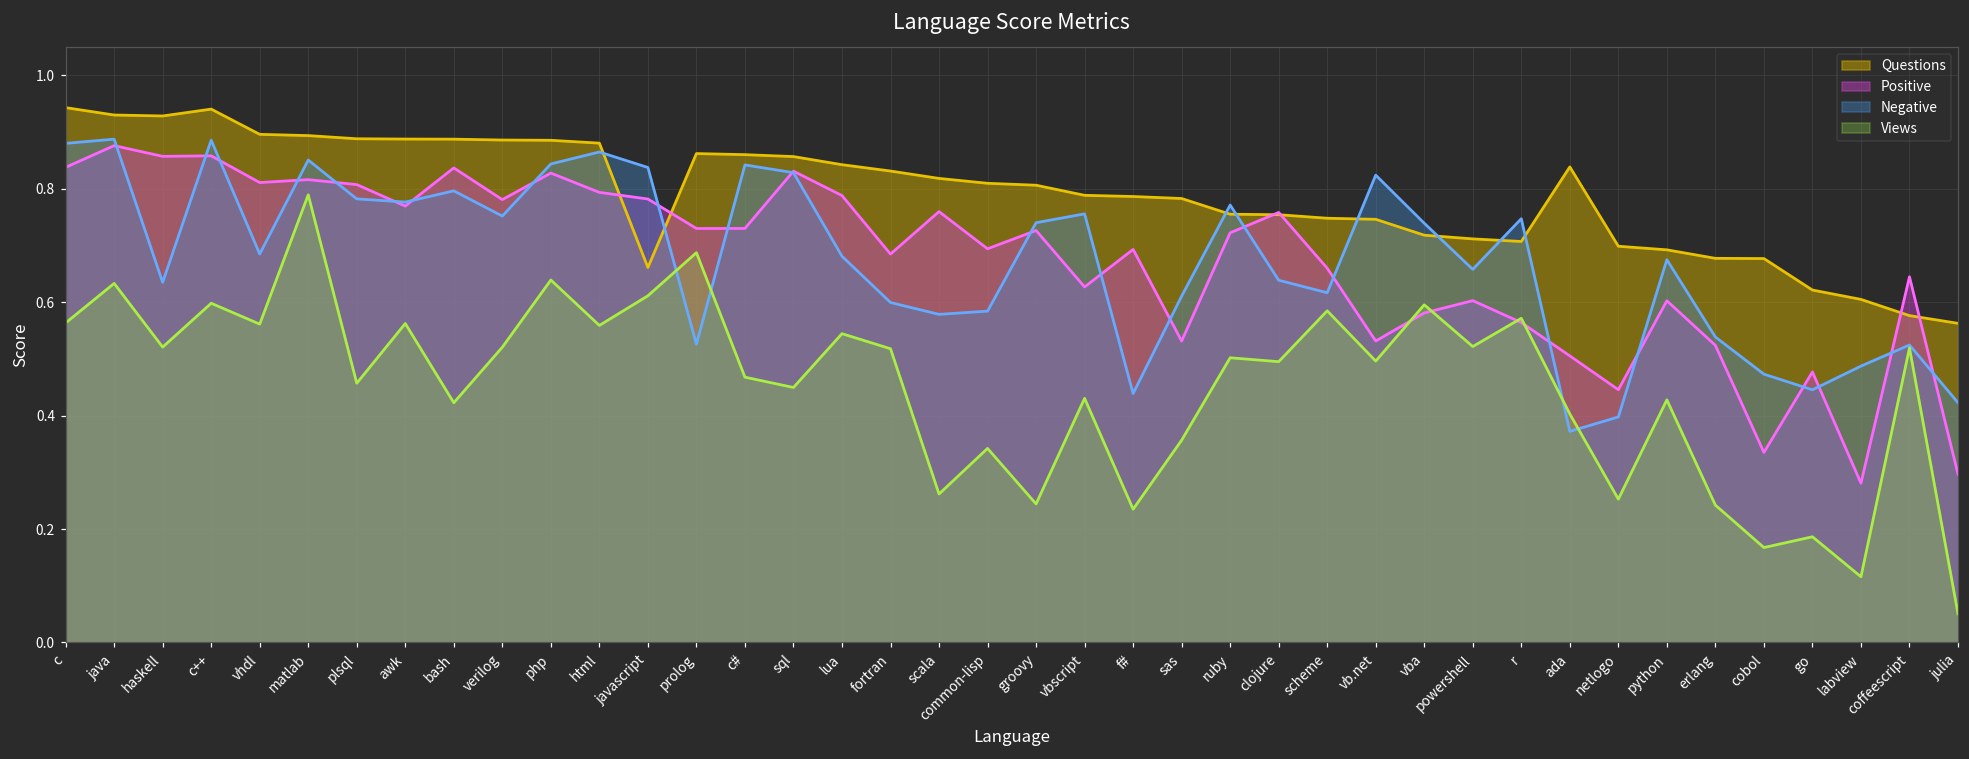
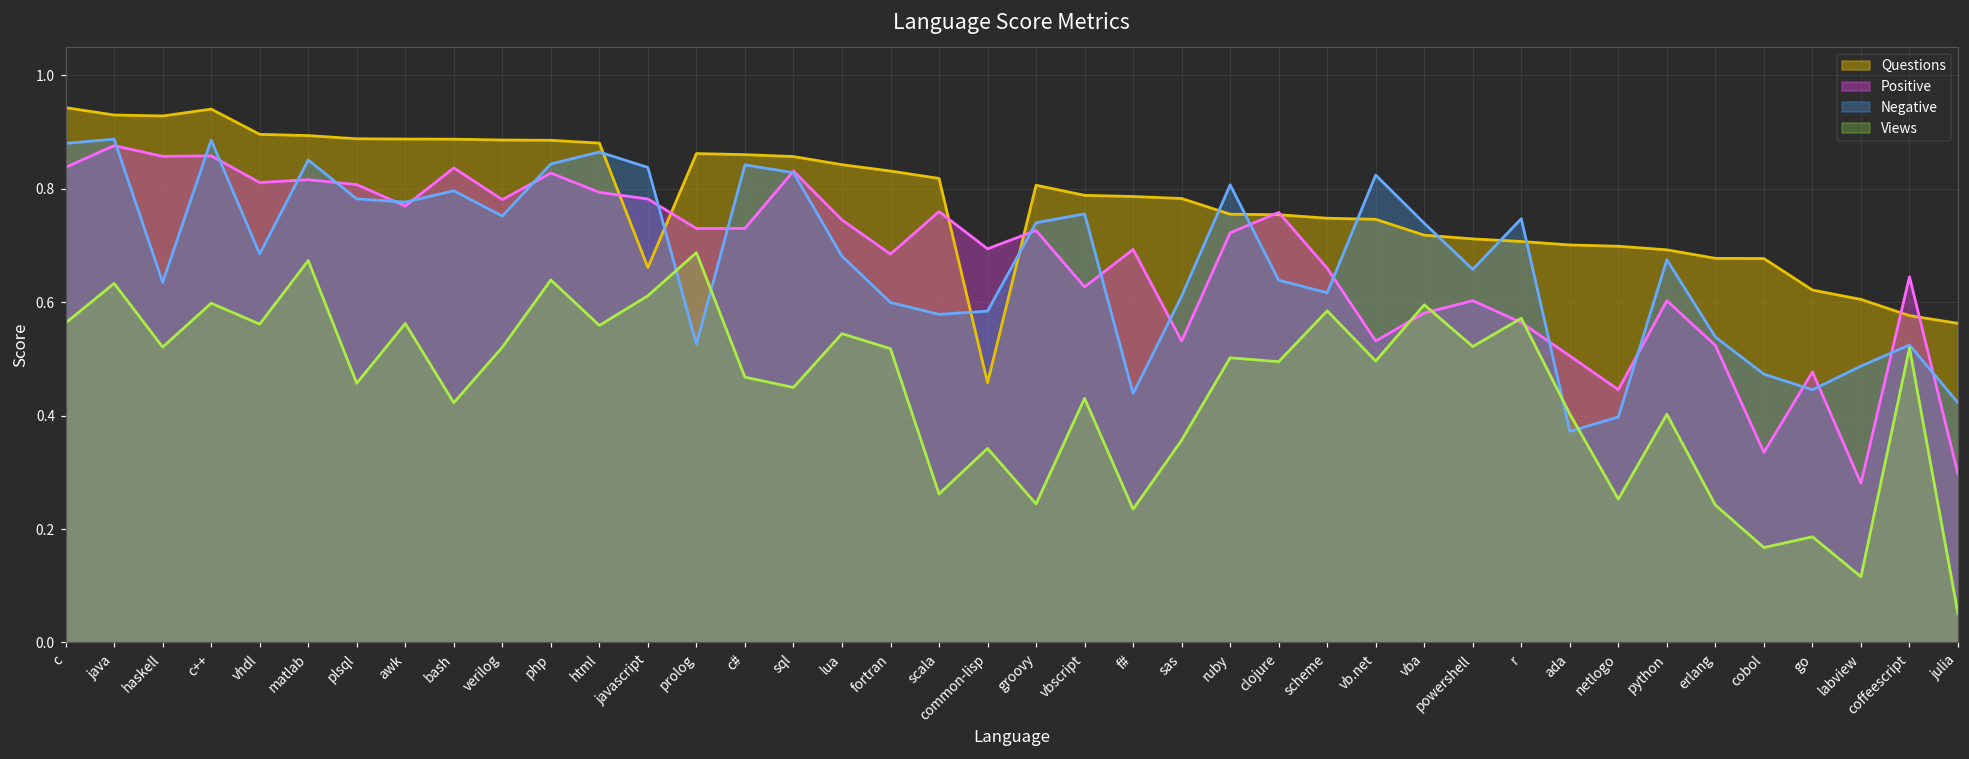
Views, matlab: 0.79 -> 0.67
Positive, lua: 0.79 -> 0.75
Questions, common-lisp: 0.81 -> 0.46
Negative, ruby: 0.77 -> 0.81
Questions, ada: 0.84 -> 0.70
Views, python: 0.43 -> 0.40
